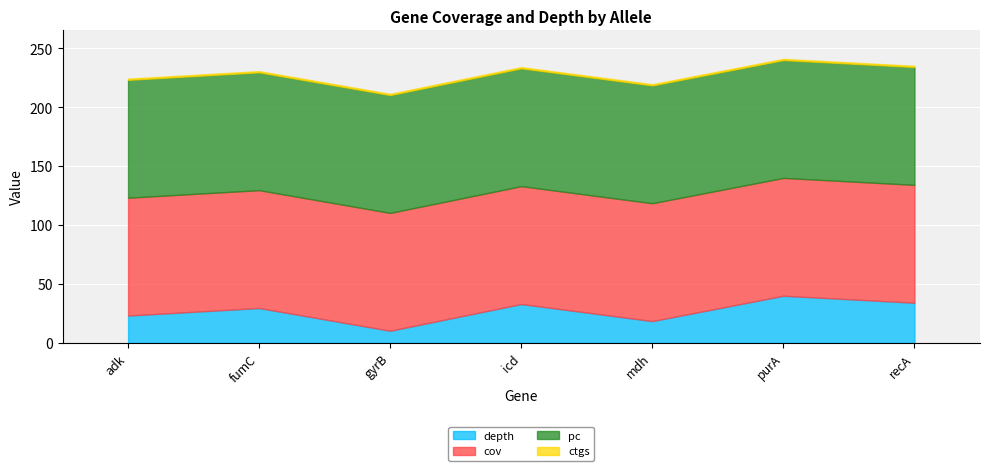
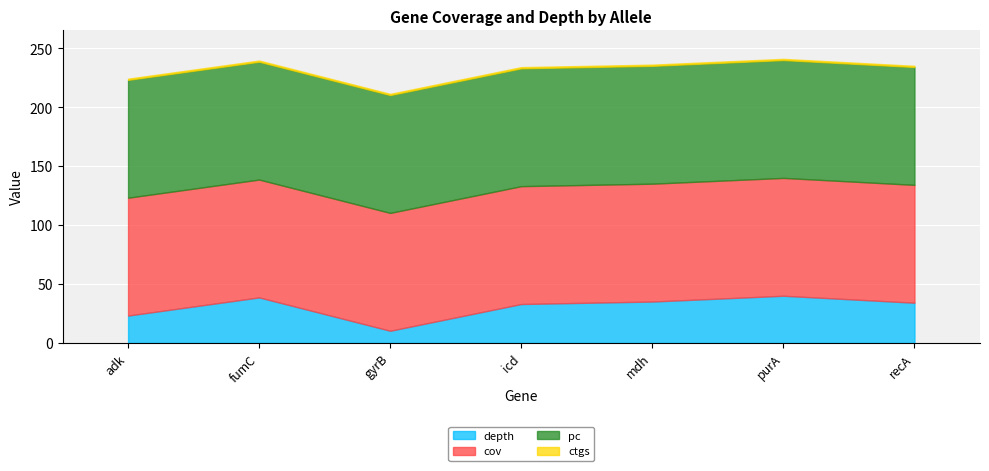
depth, fumC: 30 -> 39
depth, mdh: 19 -> 35
